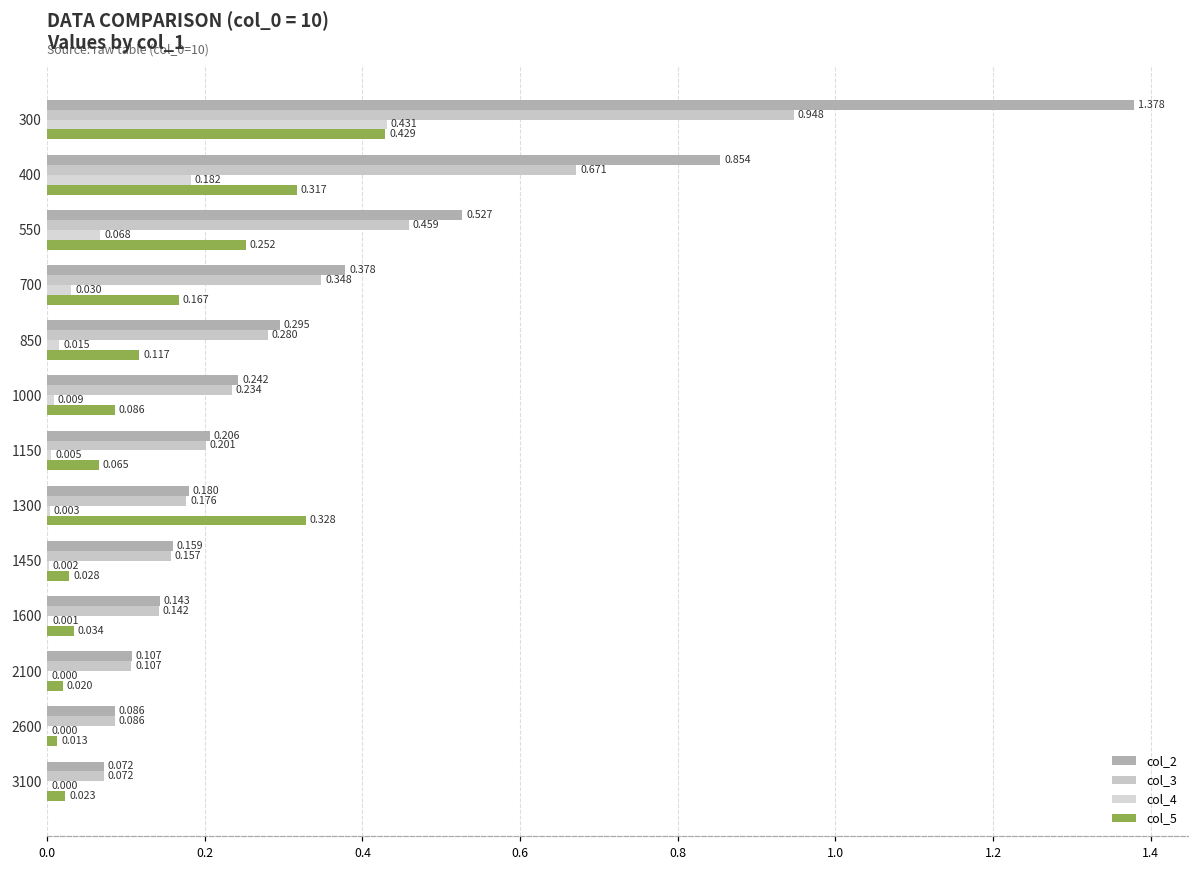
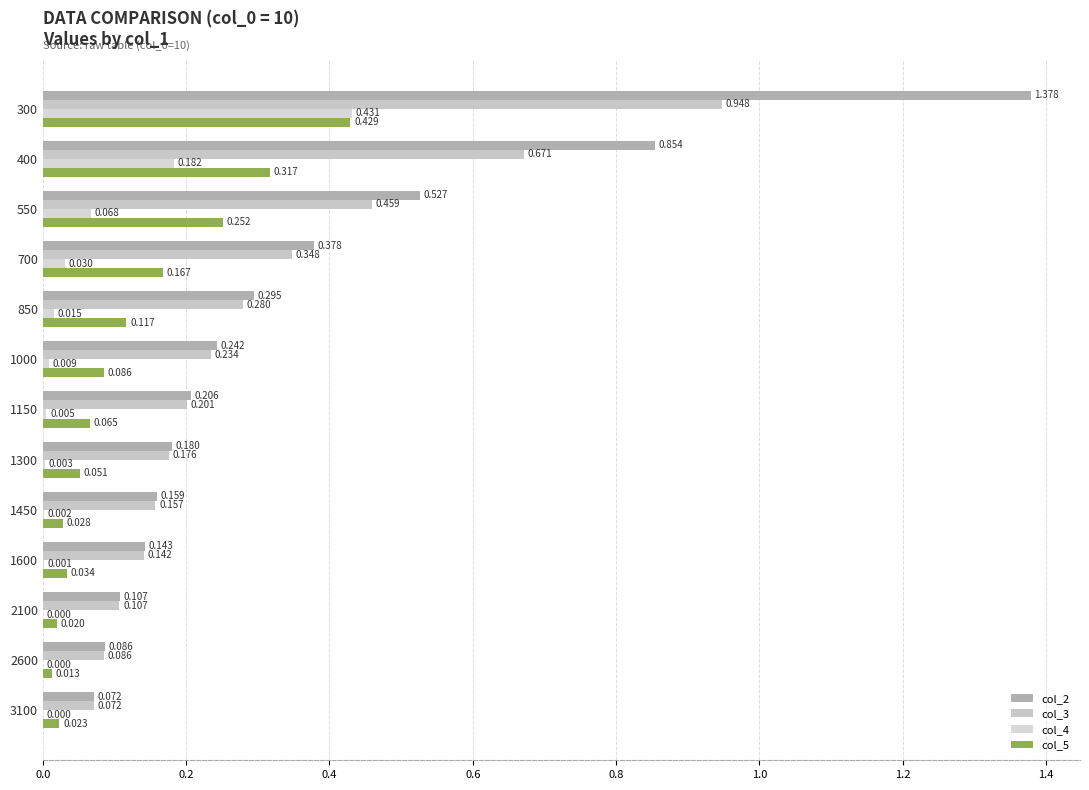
col_5, 1300: 0.328 -> 0.051
